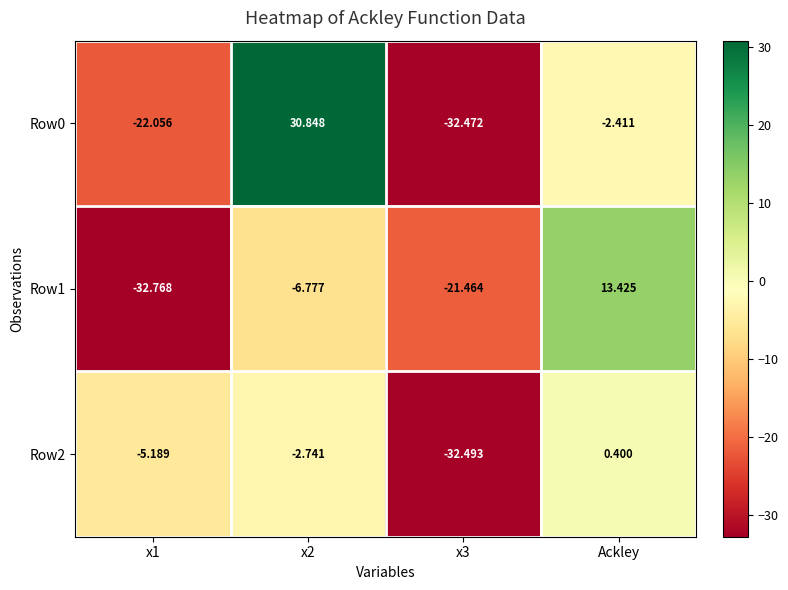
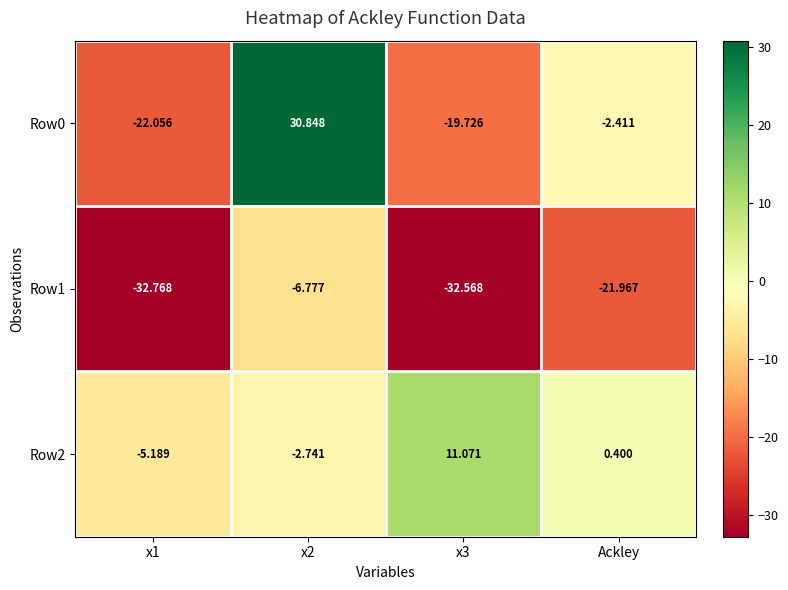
Row0, x3: -32.472 -> -19.726
Row1, x3: -21.464 -> -32.568
Row1, Ackley: 13.425 -> -21.967
Row2, x3: -32.493 -> 11.071
